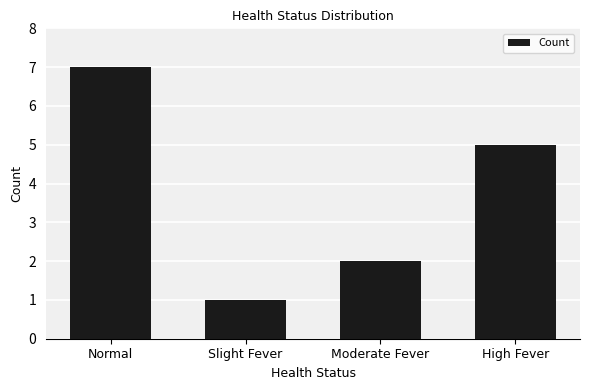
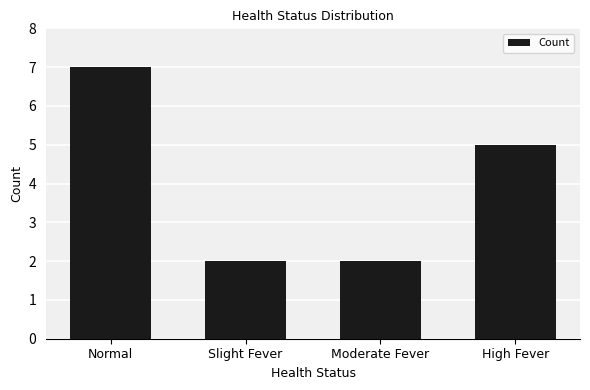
Slight Fever: 1 -> 2
